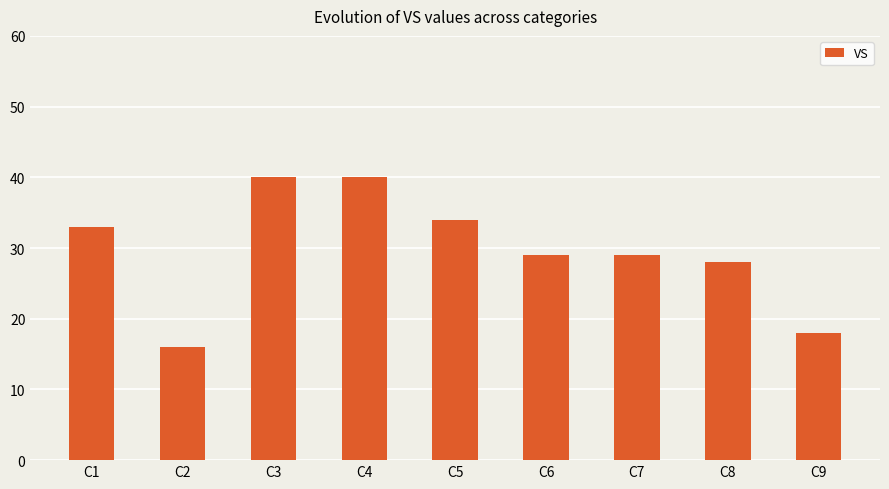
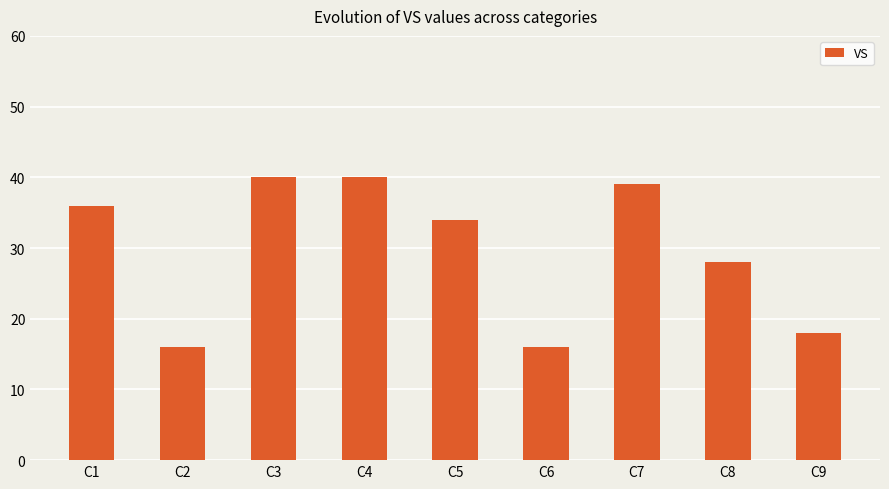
C1: 33 -> 36
C6: 29 -> 16
C7: 29 -> 39
